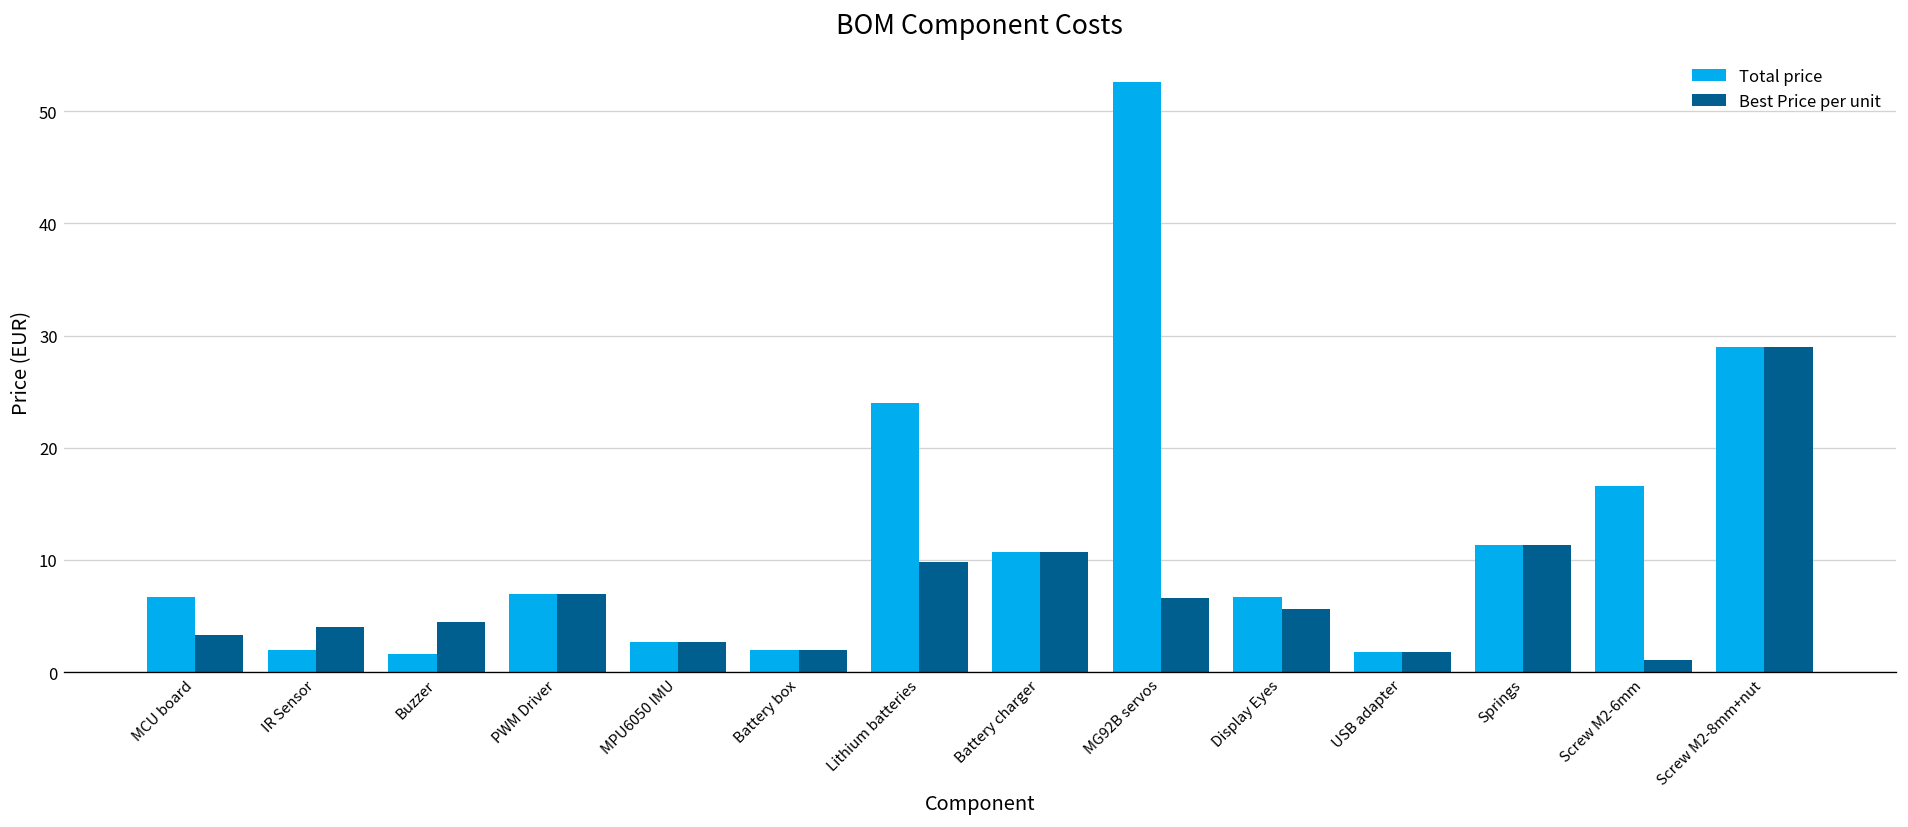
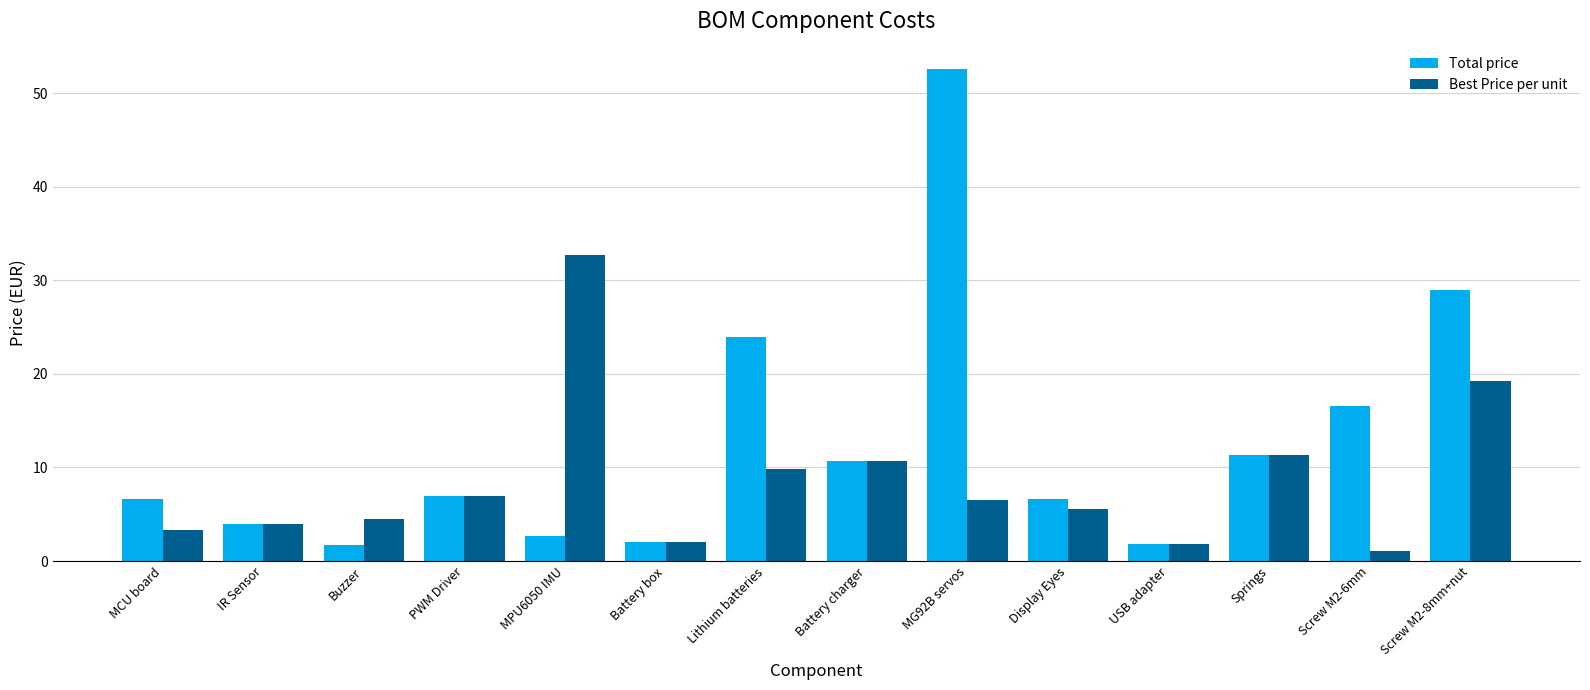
Total price, IR Sensor: 2 -> 4
Best Price per unit, MPU6050 IMU: 3 -> 33
Best Price per unit, Screw M2-8mm+nut: 29 -> 19
